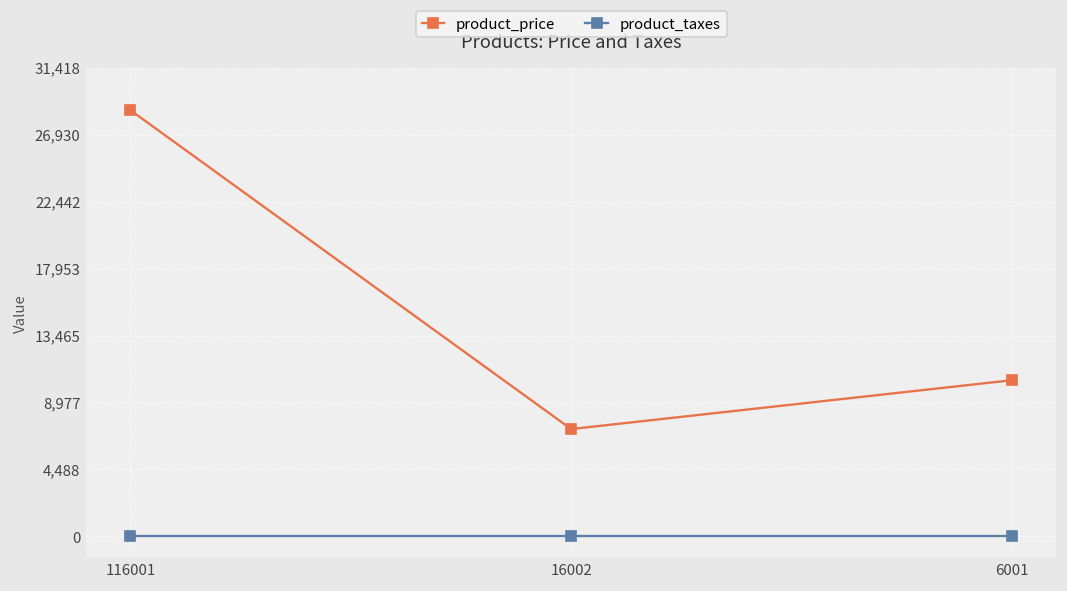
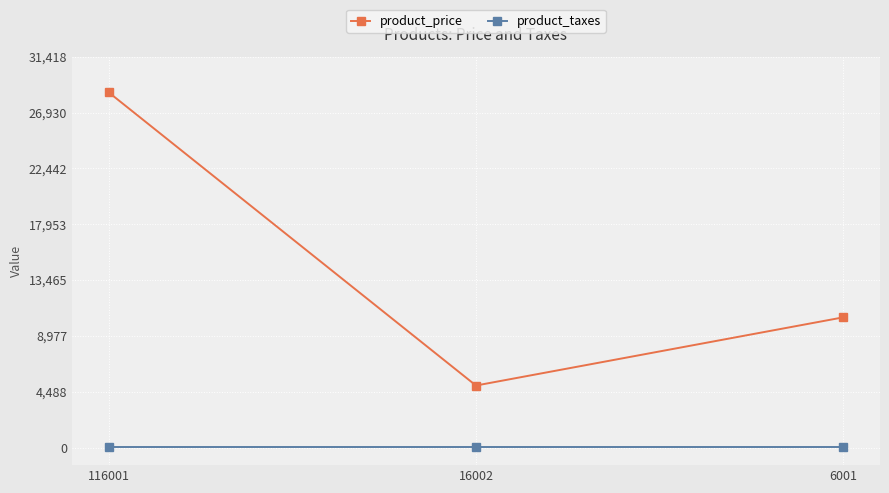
product_price, 16002: 7,200 -> 5,000
